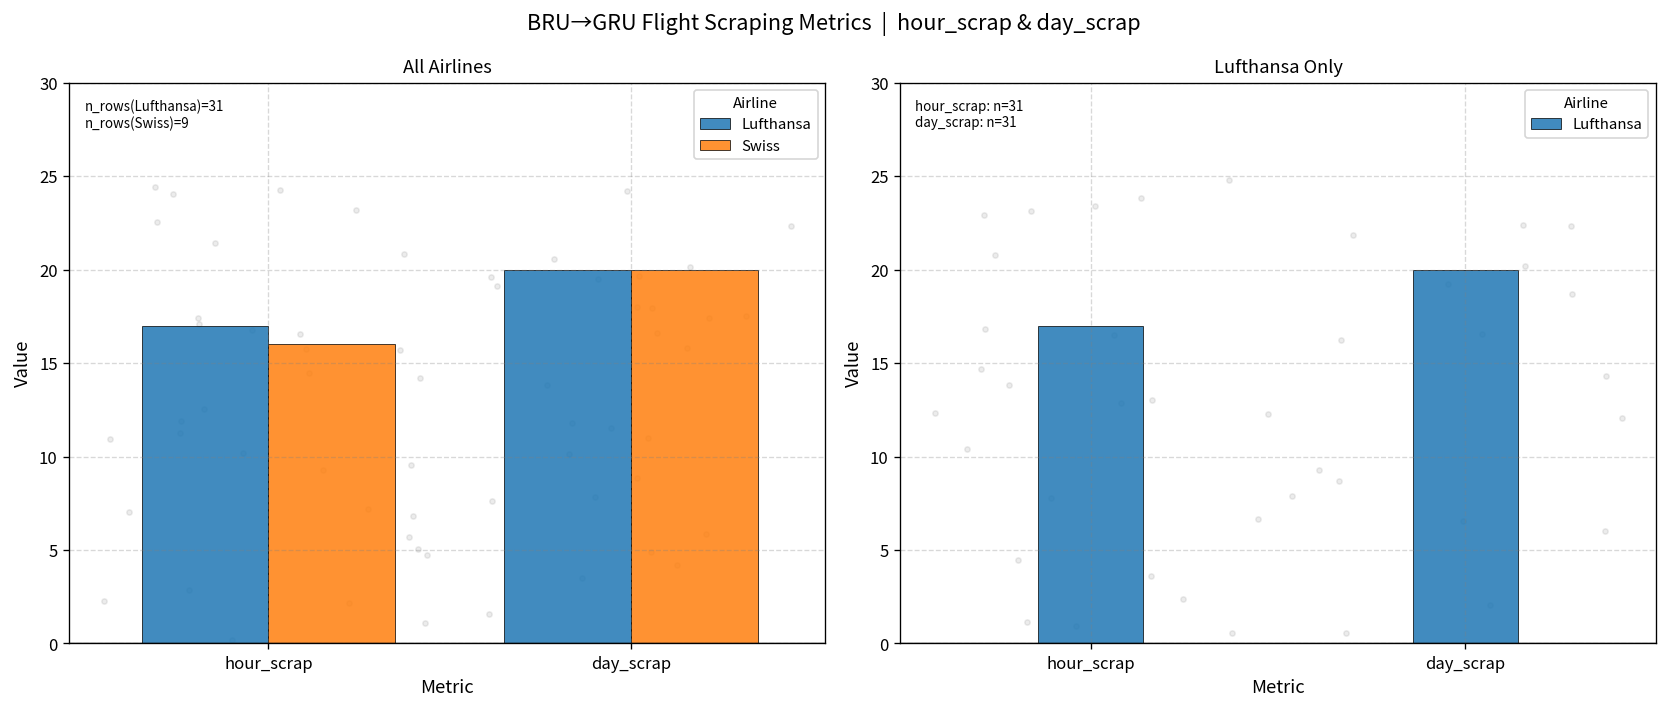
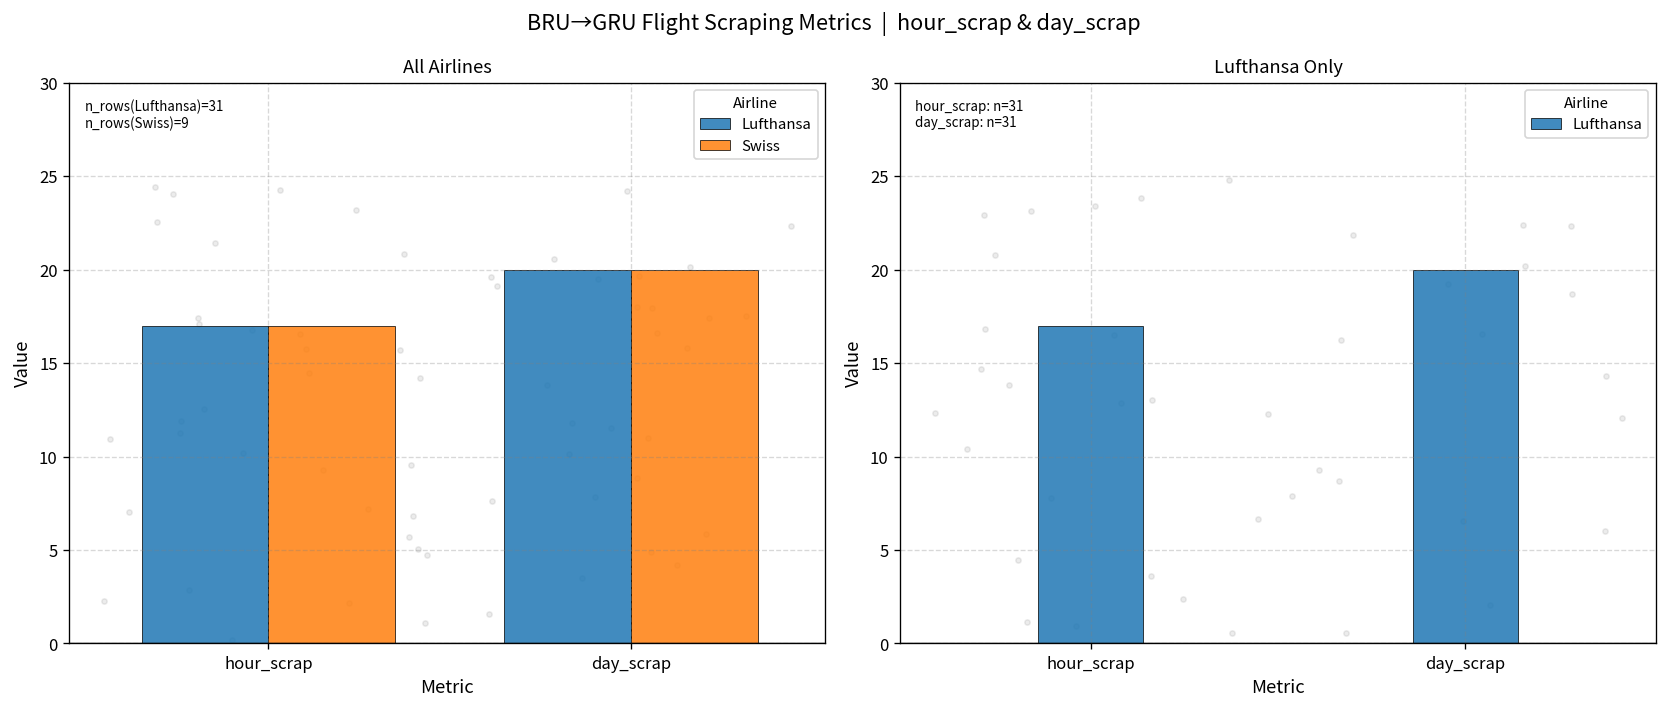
All Airlines, Swiss, hour_scrap: 16 -> 17
